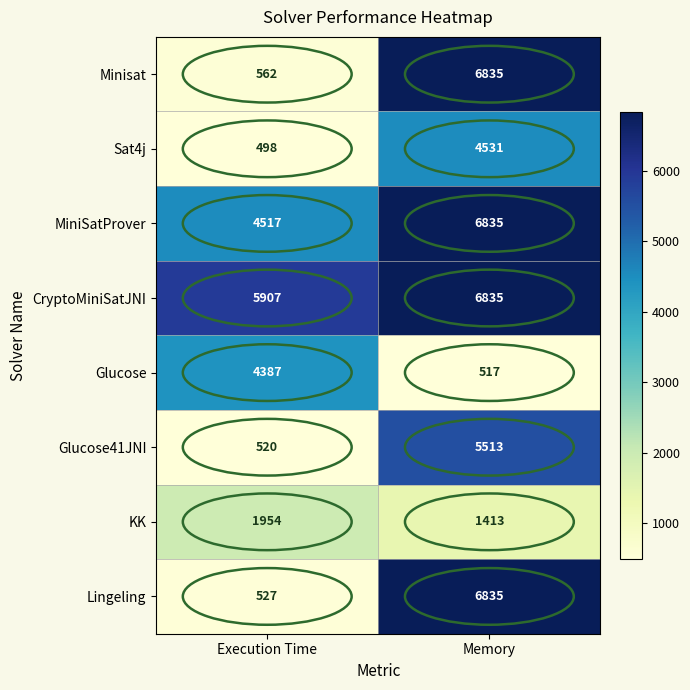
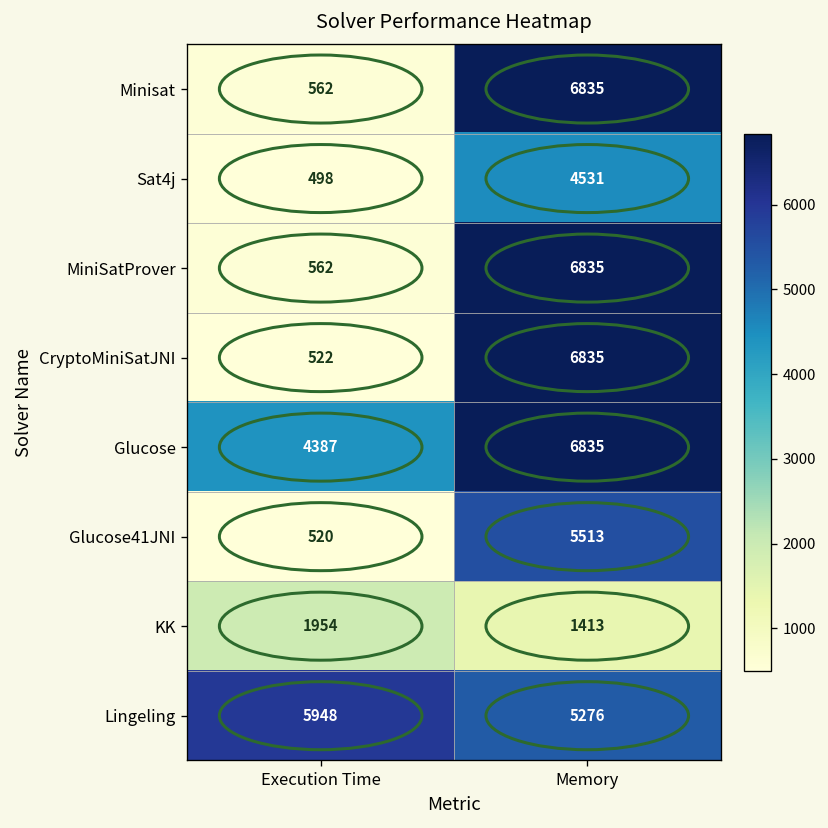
MiniSatProver, Execution Time: 4517 -> 562
CryptoMiniSatJNI, Execution Time: 5907 -> 522
Glucose, Memory: 517 -> 6835
Lingeling, Execution Time: 527 -> 5948
Lingeling, Memory: 6835 -> 5276
